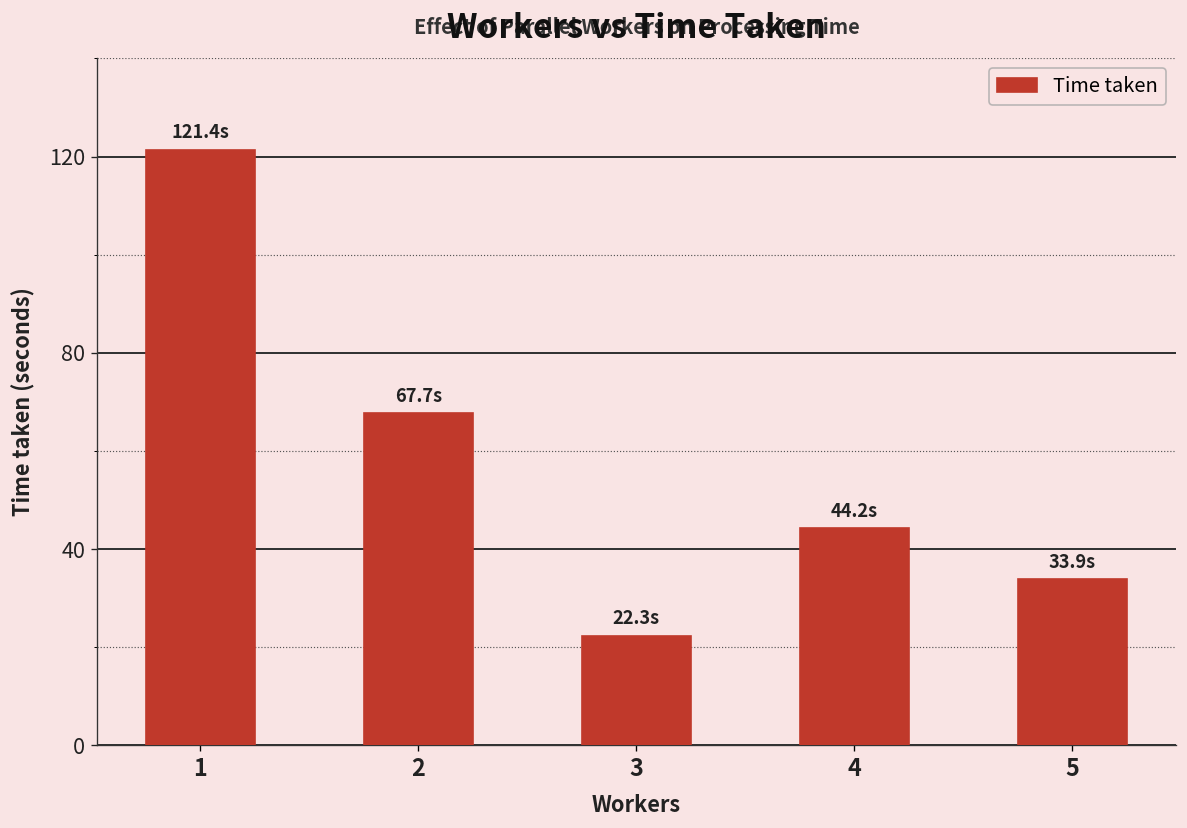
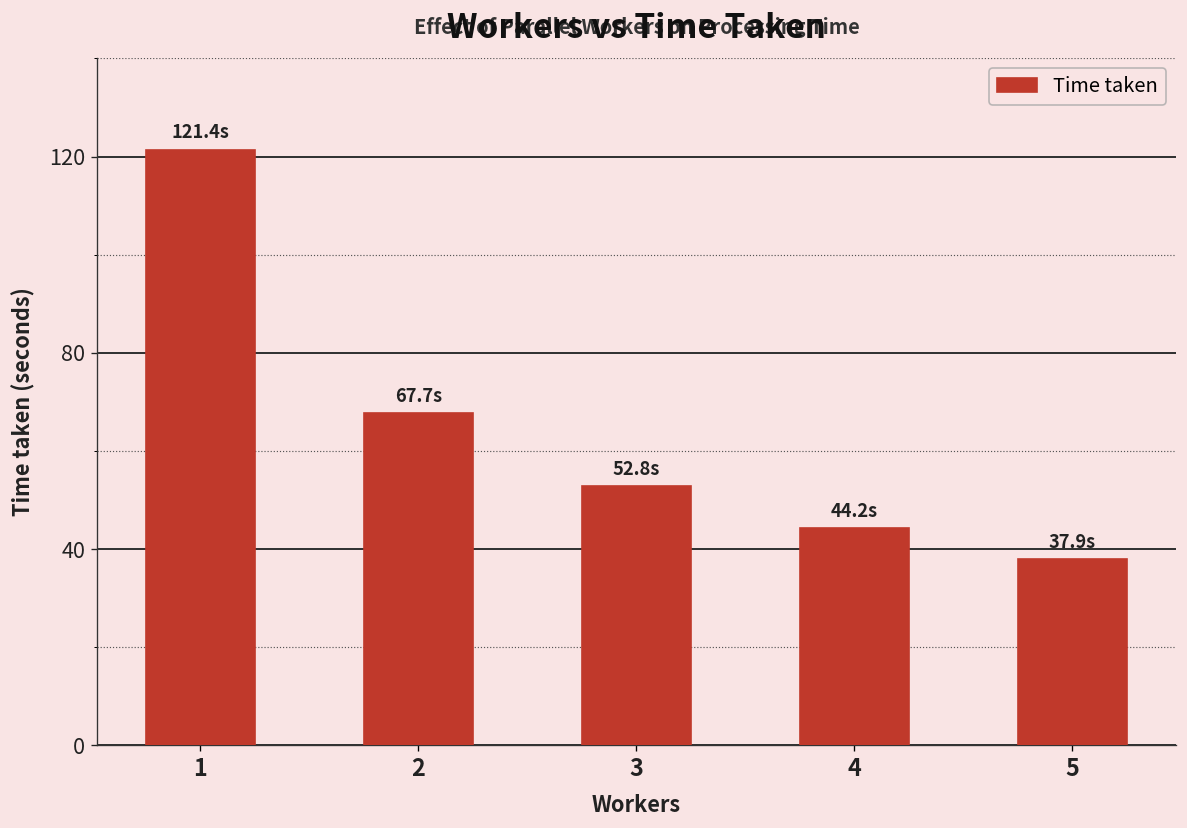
3: 22.3s -> 52.8s
5: 33.9s -> 37.9s
